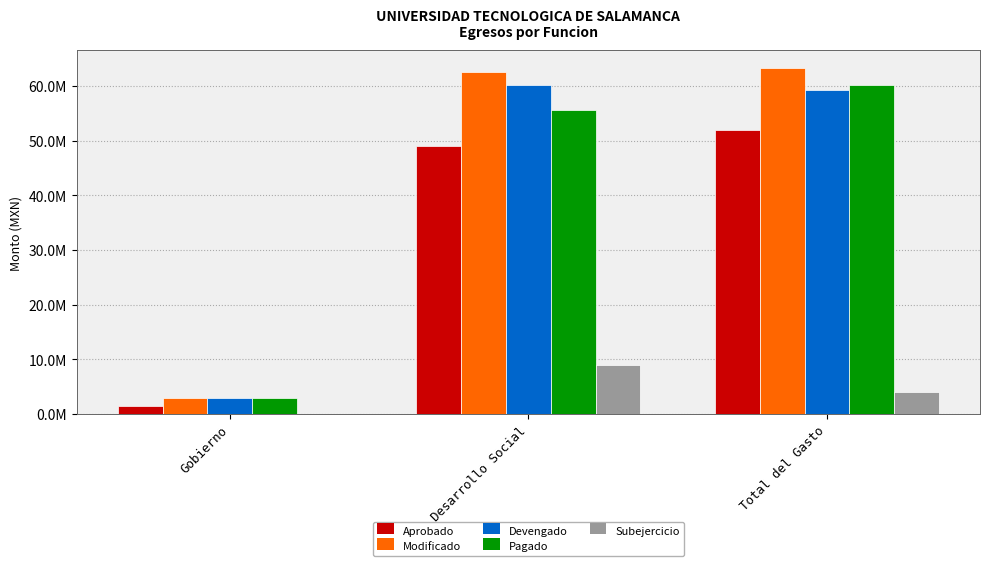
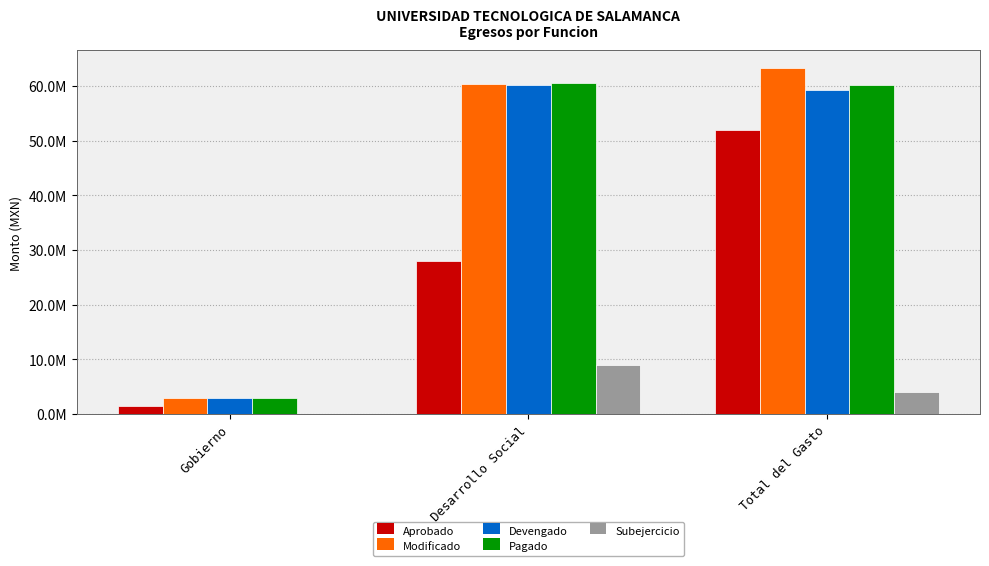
Aprobado, Desarrollo Social: 49000000 -> 28000000
Modificado, Desarrollo Social: 63000000 -> 60000000
Pagado, Desarrollo Social: 56000000 -> 61000000
